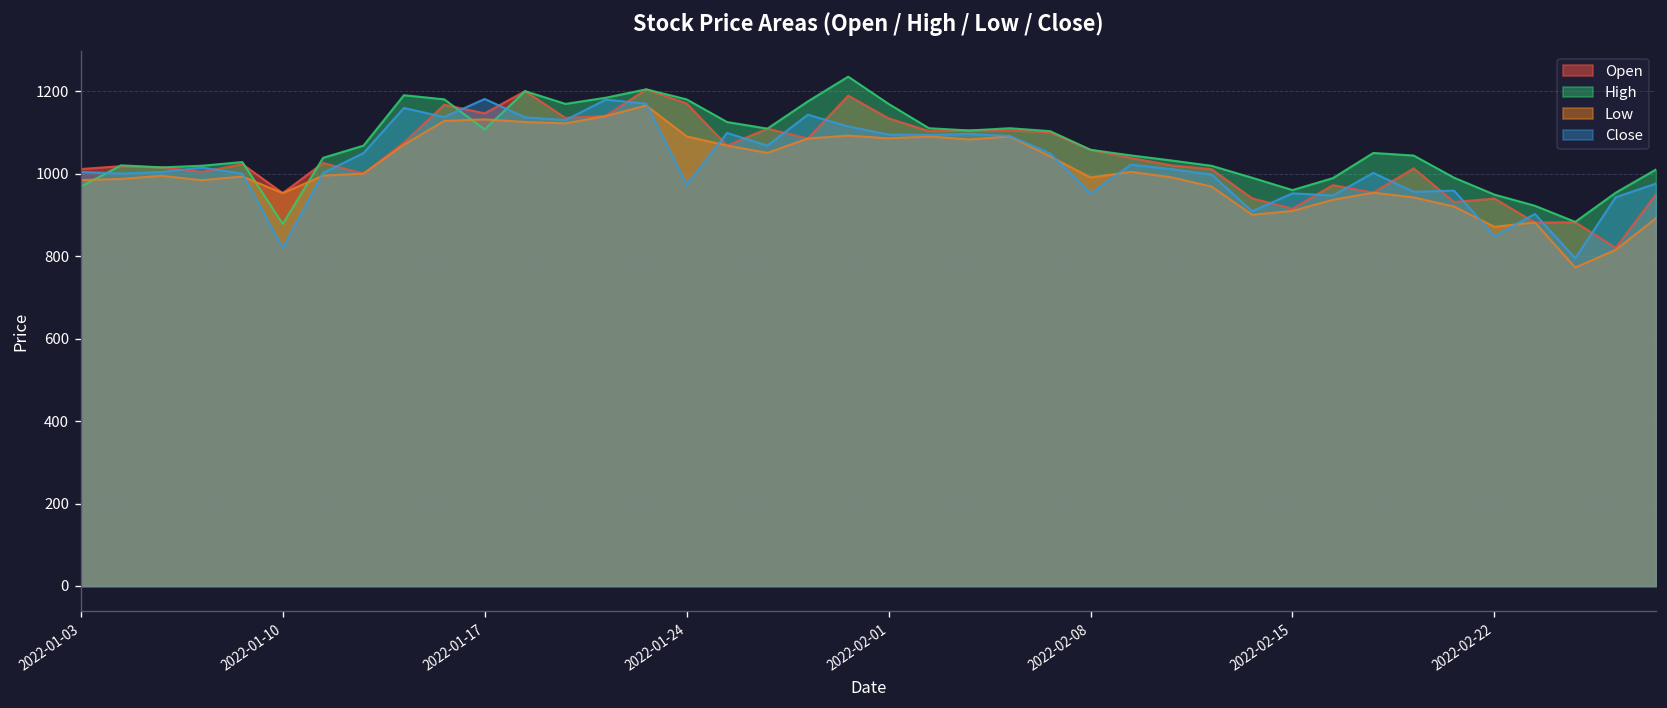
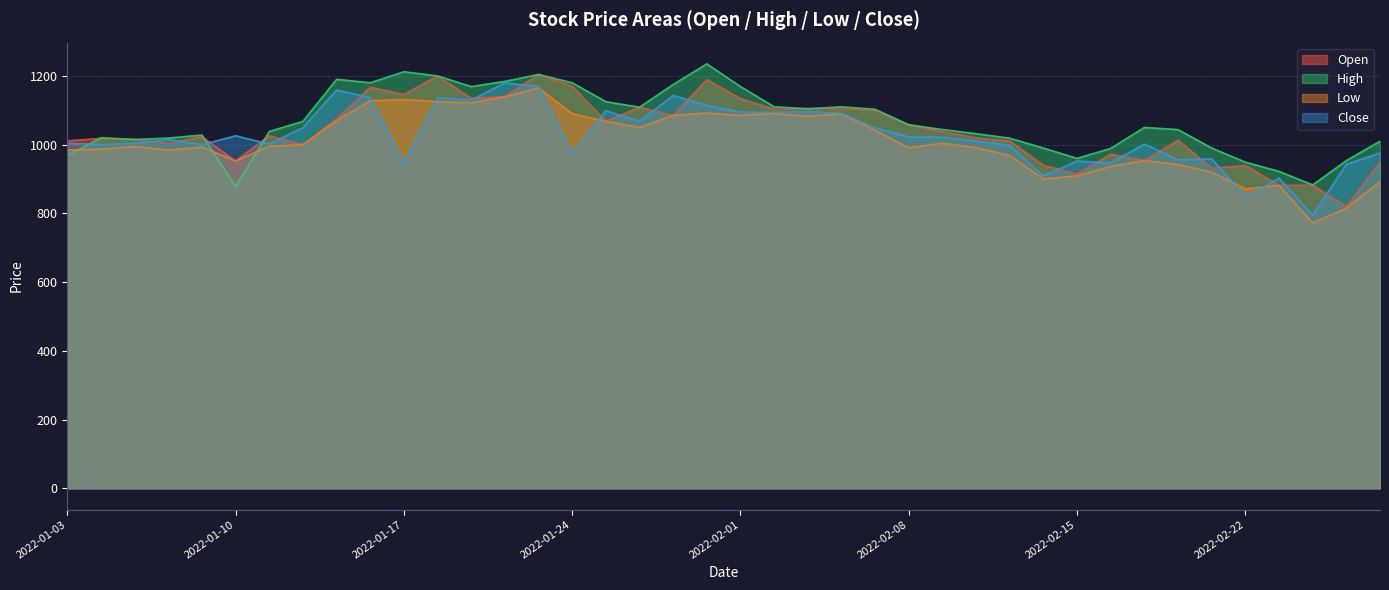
Close, 2022-01-10: 820 -> 1030
High, 2022-01-17: 1110 -> 1210
Close, 2022-01-17: 1180 -> 950
Close, 2022-02-08: 950 -> 1020
